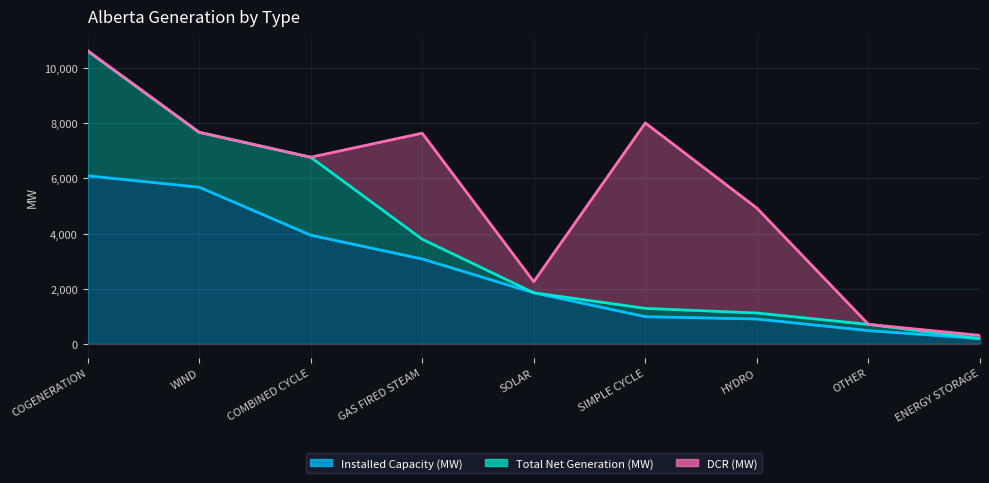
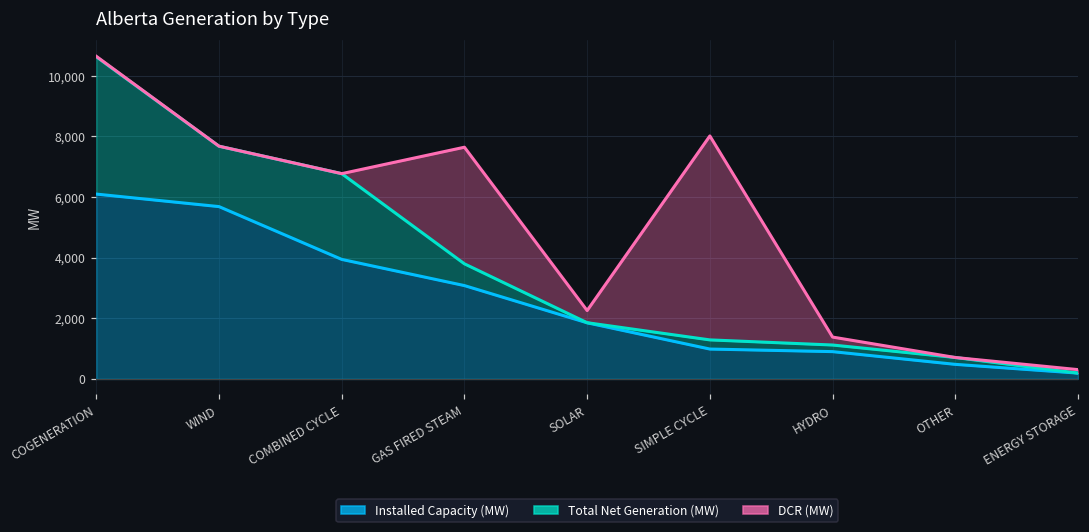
DCR (MW), HYDRO: 3,800 -> 300
